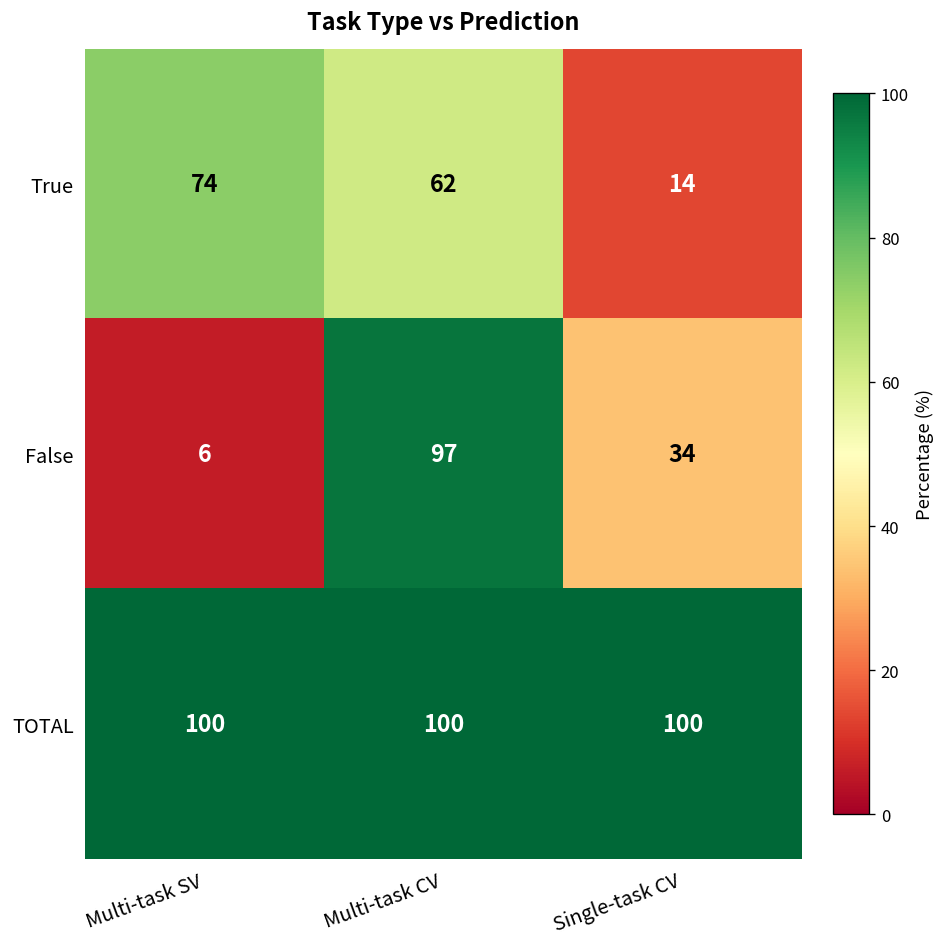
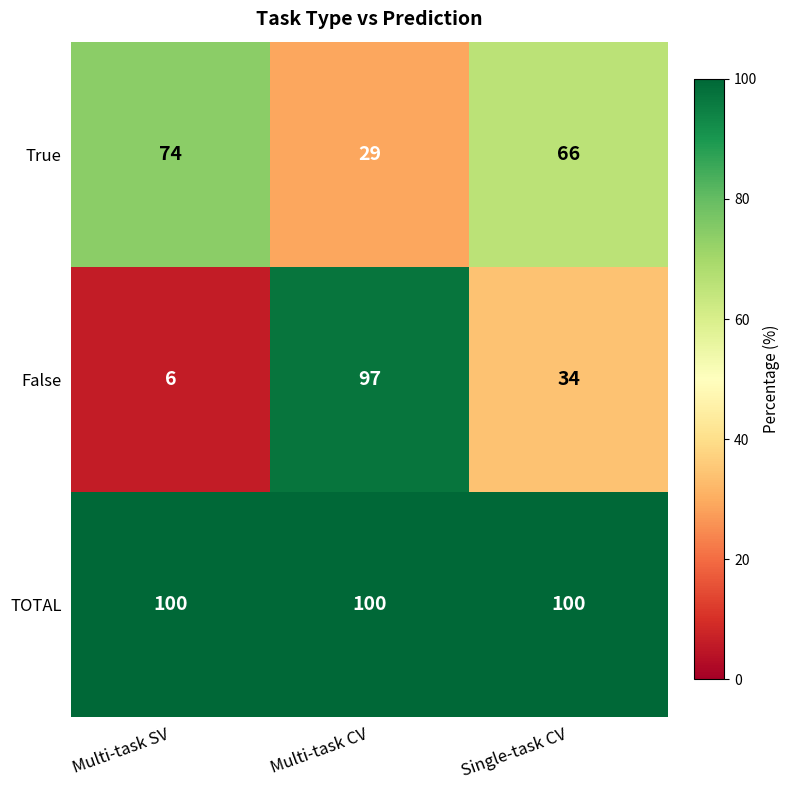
True, Multi-task CV: 62 -> 29
True, Single-task CV: 14 -> 66
